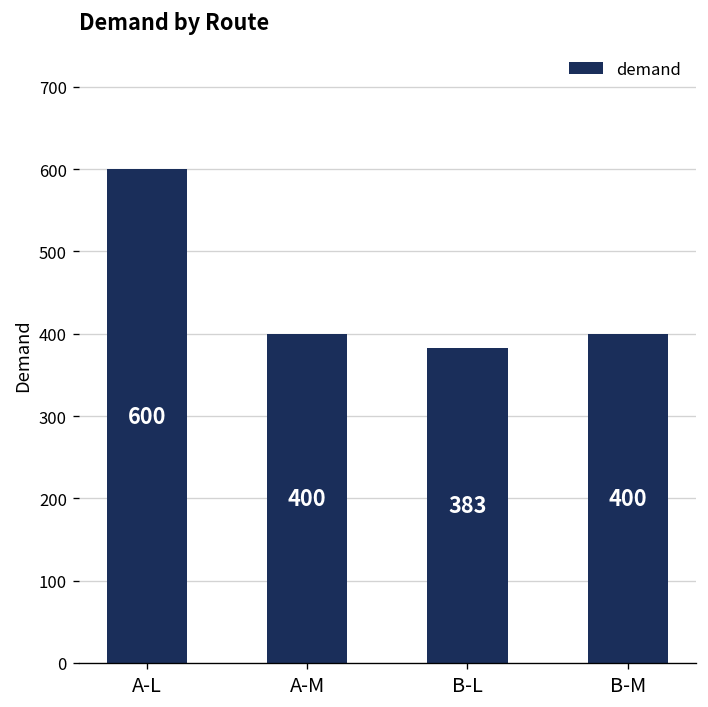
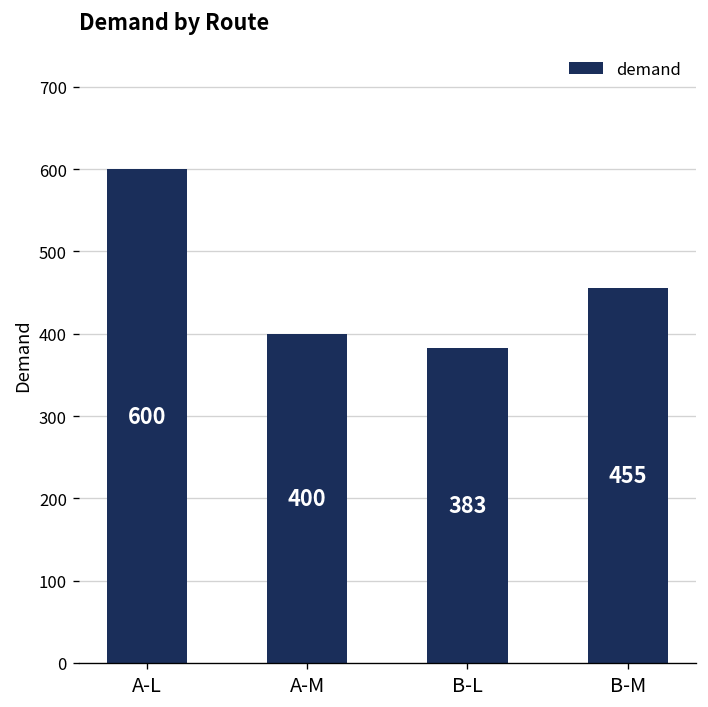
B-M: 400 -> 455
